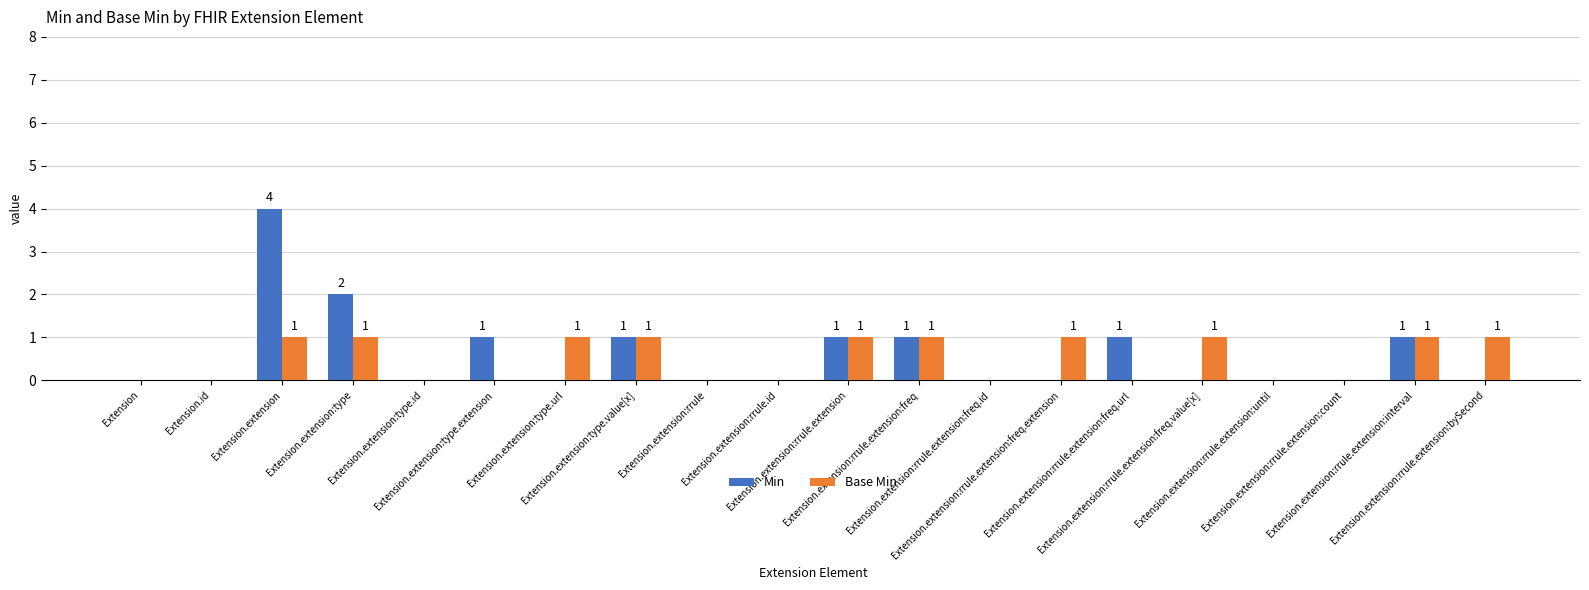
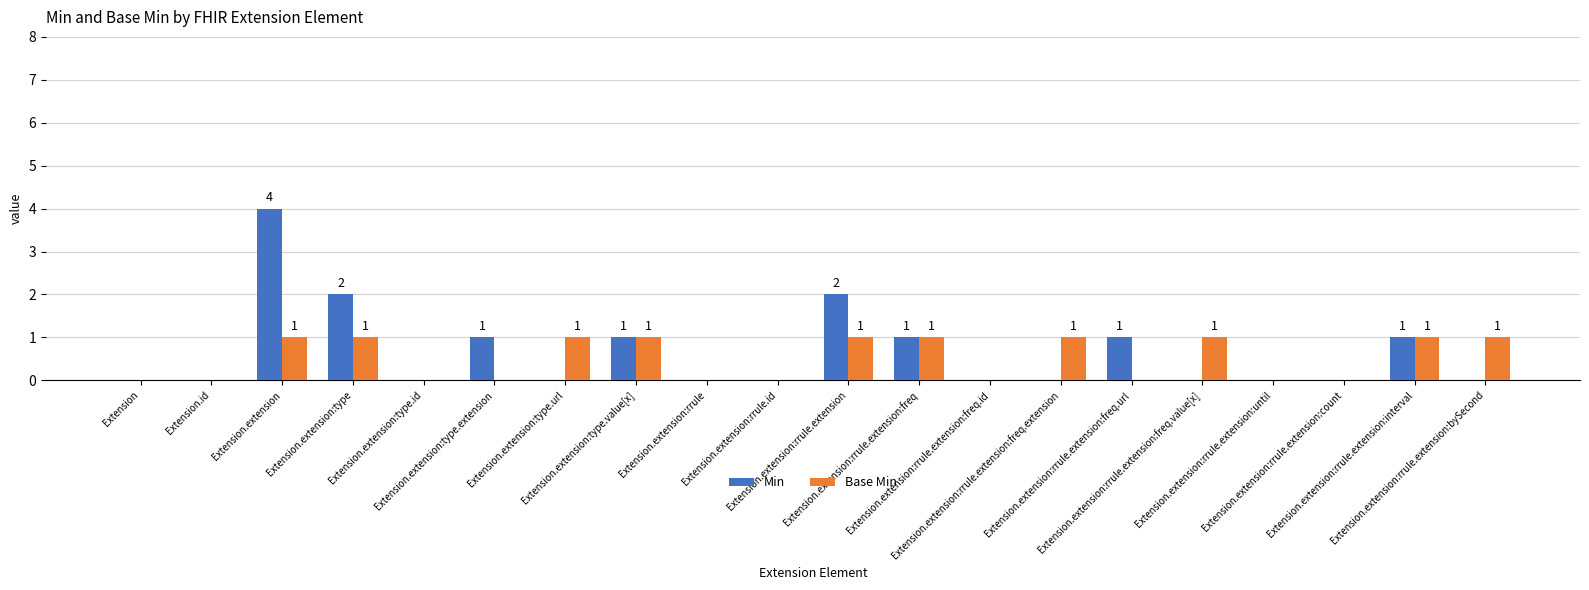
Min, Extension.extension:rrule.extension: 1 -> 2
